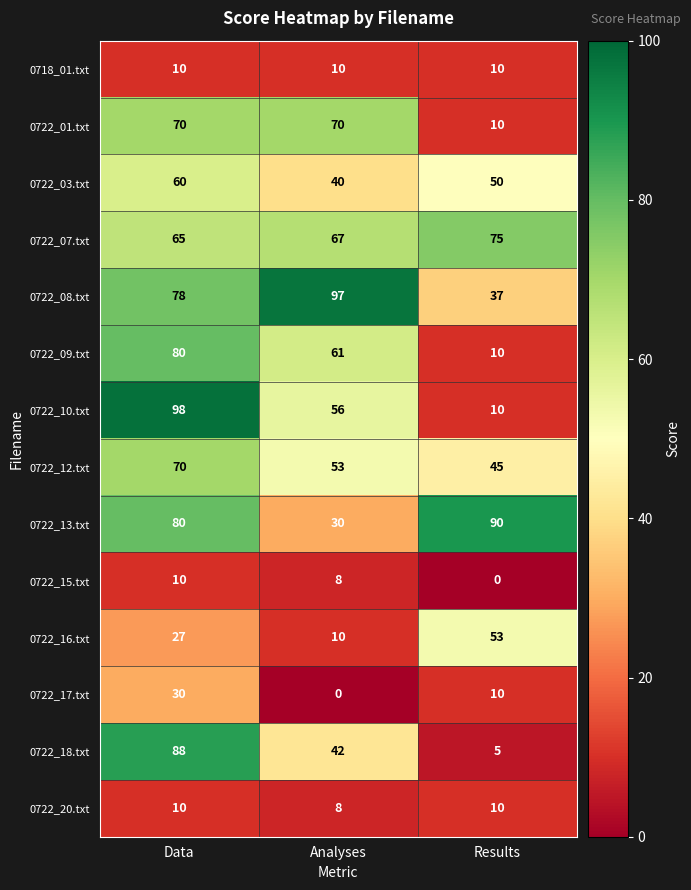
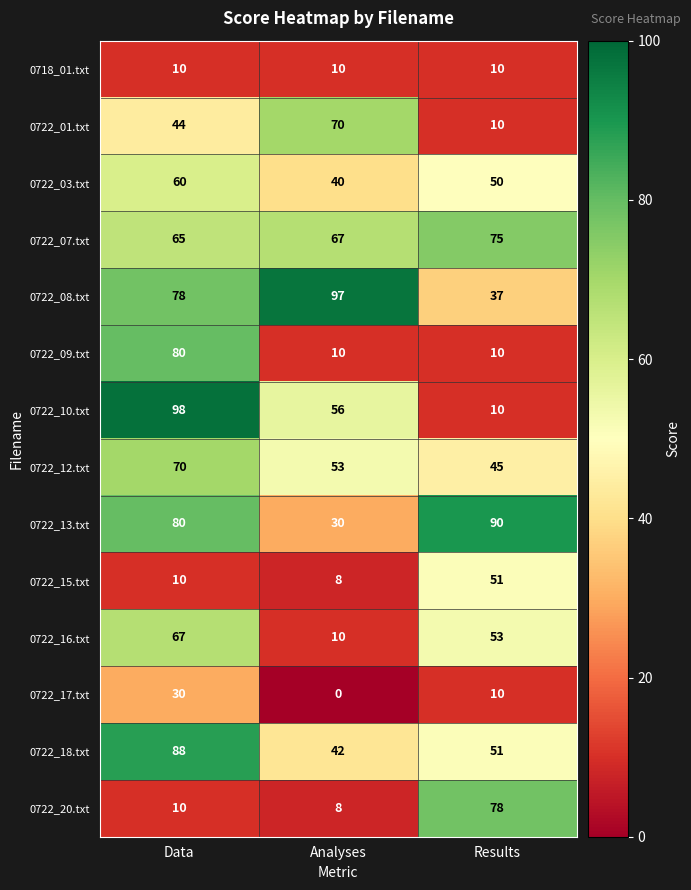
0722_01.txt, Data: 70 -> 44
0722_09.txt, Analyses: 61 -> 10
0722_15.txt, Results: 0 -> 51
0722_16.txt, Data: 27 -> 67
0722_18.txt, Results: 5 -> 51
0722_20.txt, Results: 10 -> 78
